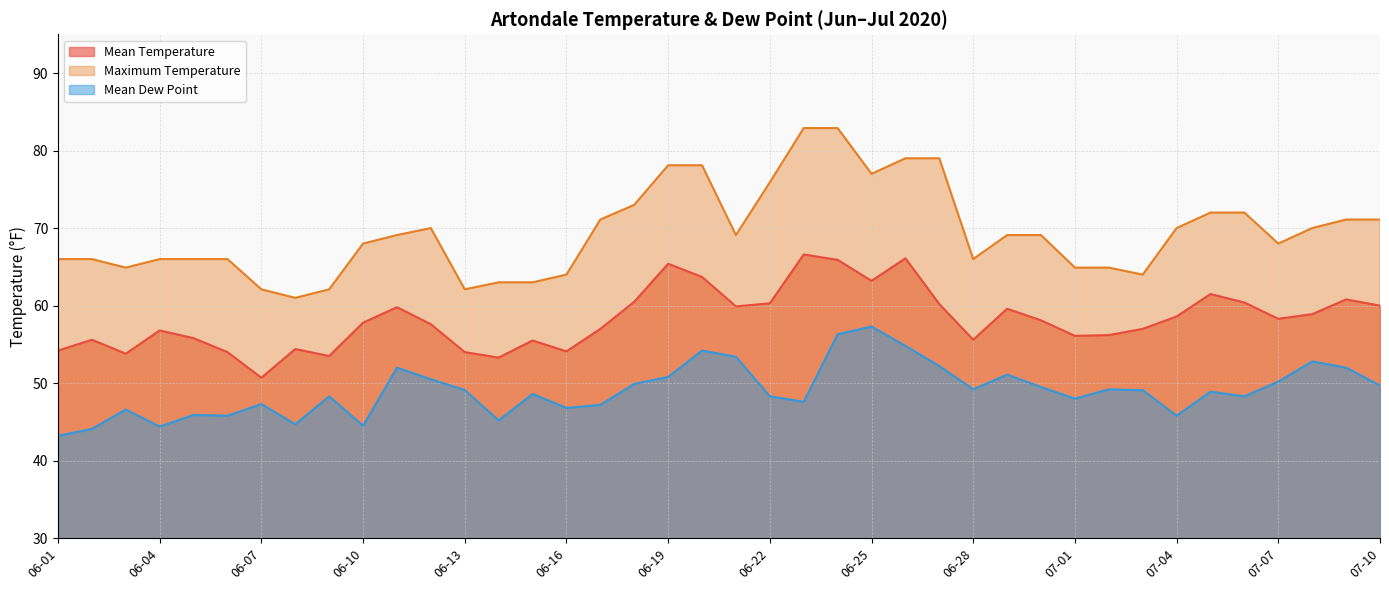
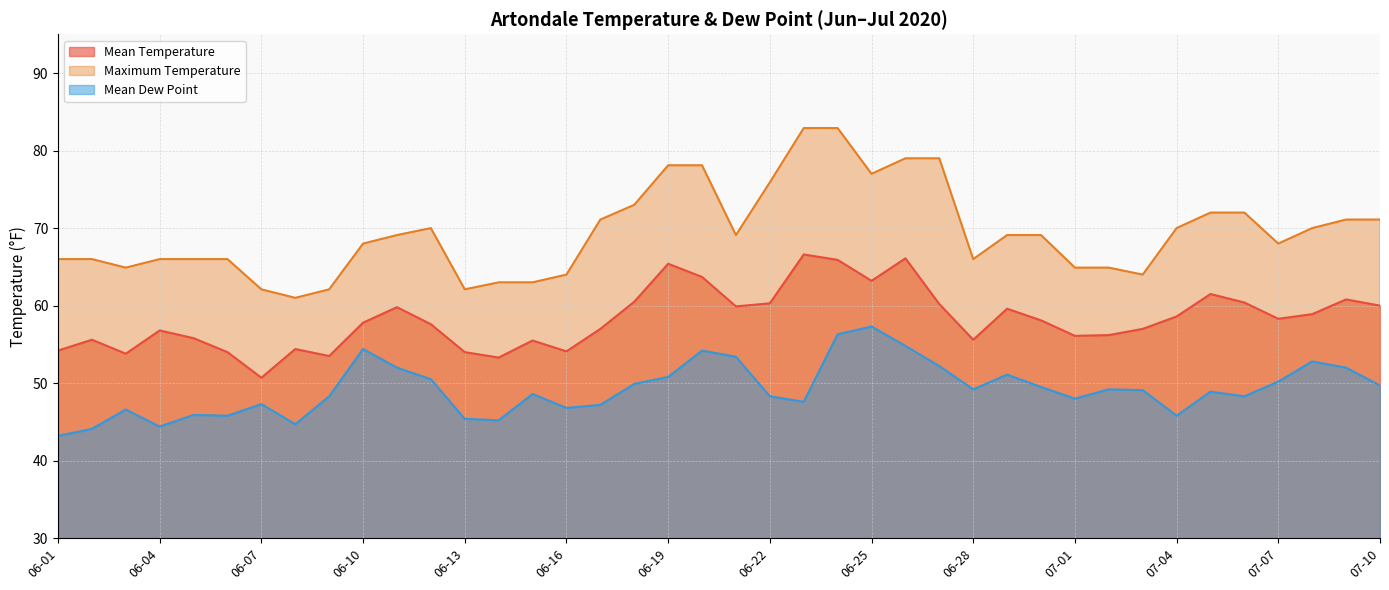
Mean Dew Point, 06-10: 45 -> 54
Mean Dew Point, 06-13: 49 -> 45
